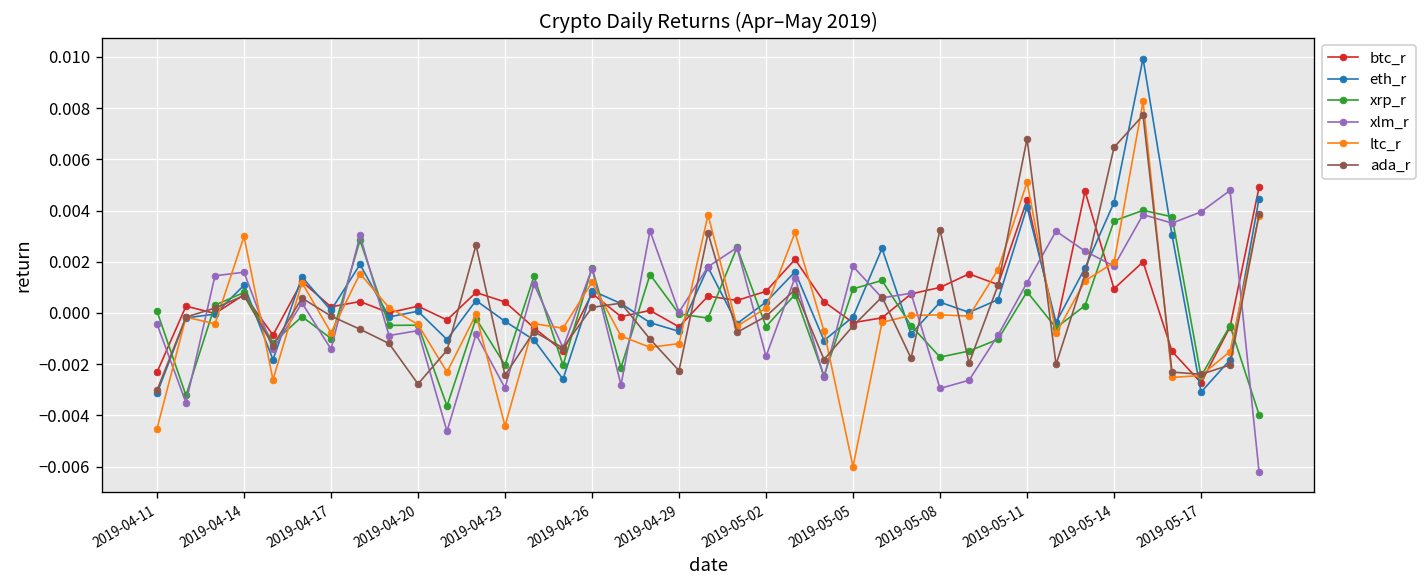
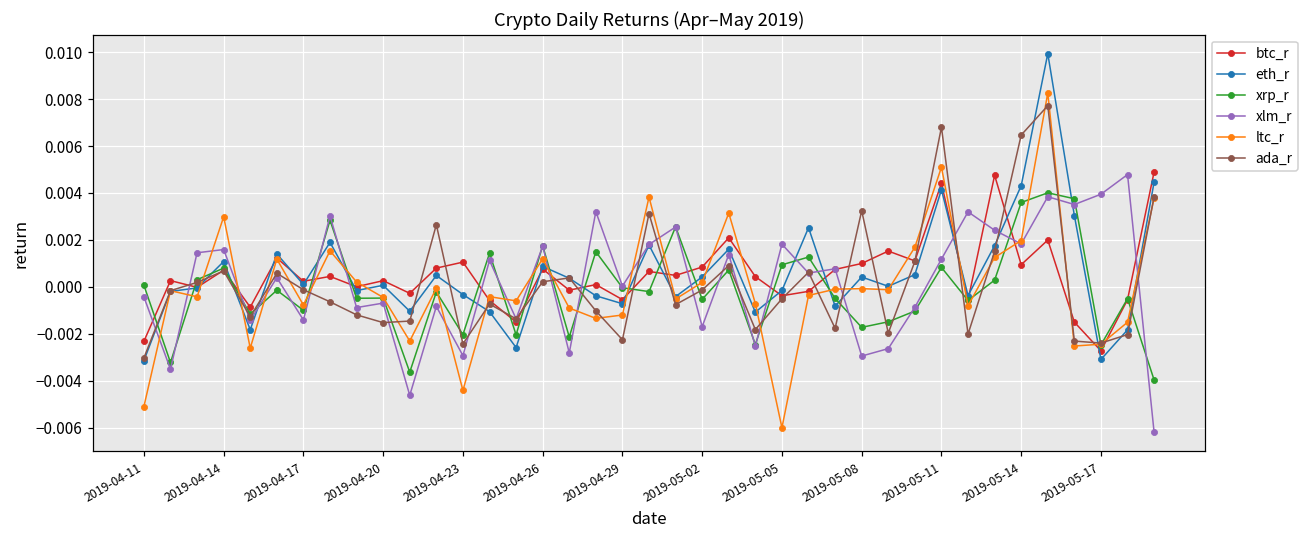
ltc_r, 2019-04-11: -0.0045 -> -0.0051
ada_r, 2019-04-20: -0.0028 -> -0.0015
btc_r, 2019-04-23: 0.0004 -> 0.0011
